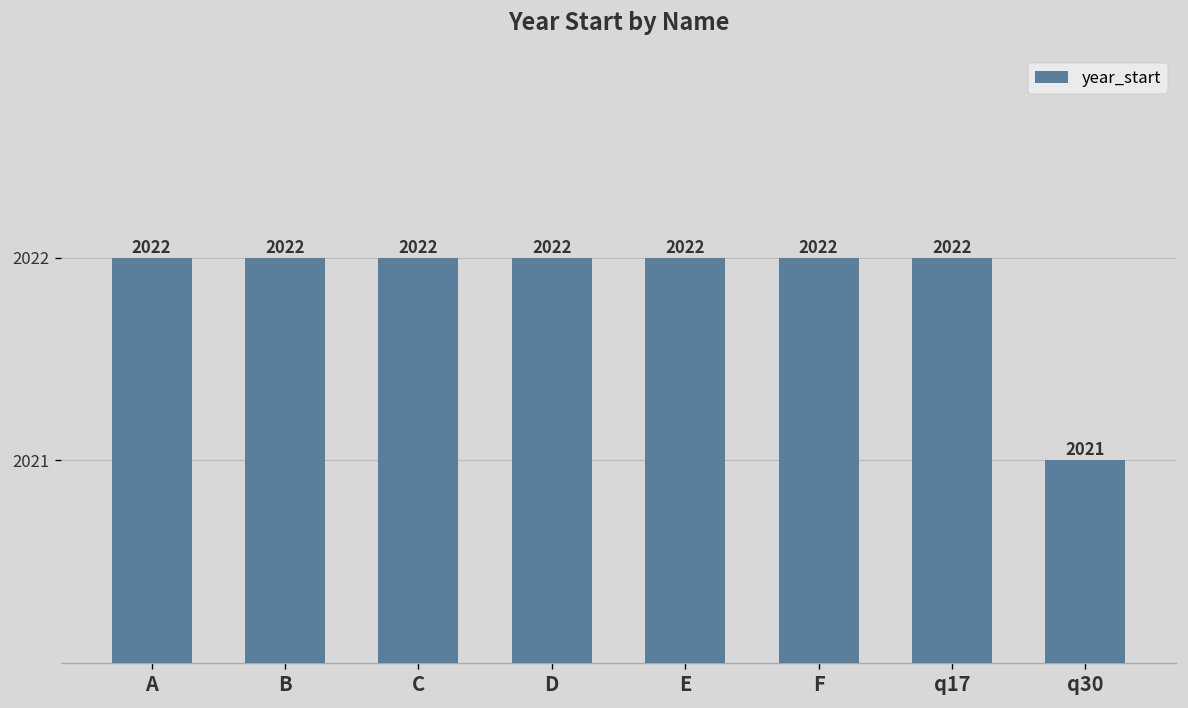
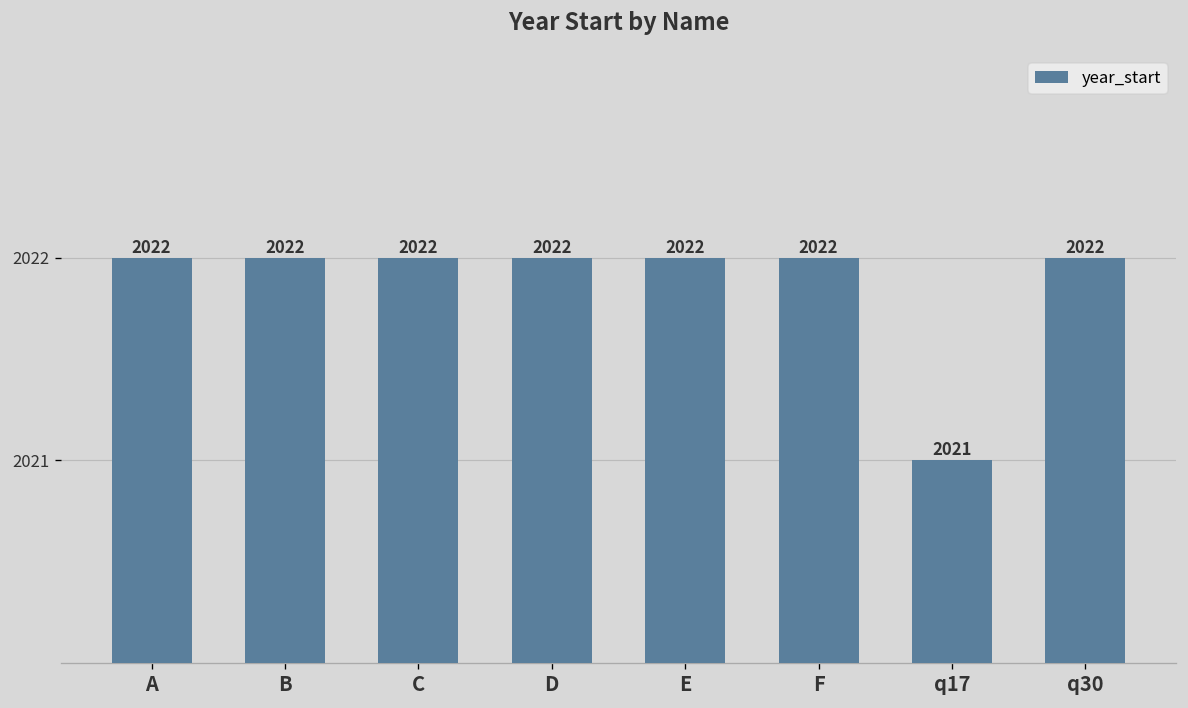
q17: 2022 -> 2021
q30: 2021 -> 2022
